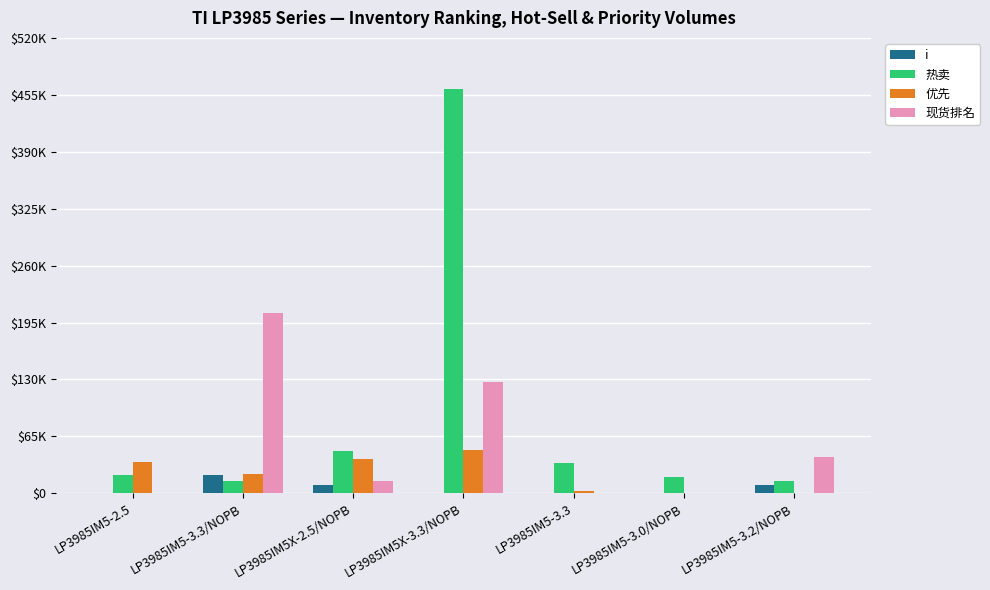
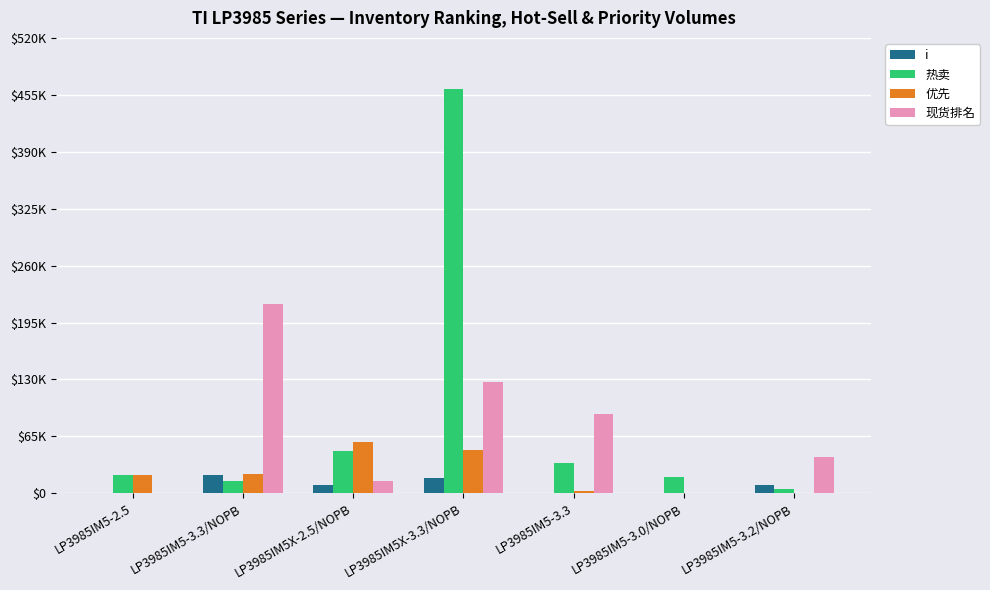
优先, LP3985IM5-2.5: $40000 -> $20000
现货排名, LP3985IM5-3.3/NOPB: $210000 -> $220000
优先, LP3985IM5X-2.5/NOPB: $40000 -> $60000
i, LP3985IM5X-3.3/NOPB: $0 -> $20000
现货排名, LP3985IM5-3.3: $0 -> $90000
热卖, LP3985IM5-3.2/NOPB: $10000 -> $0
